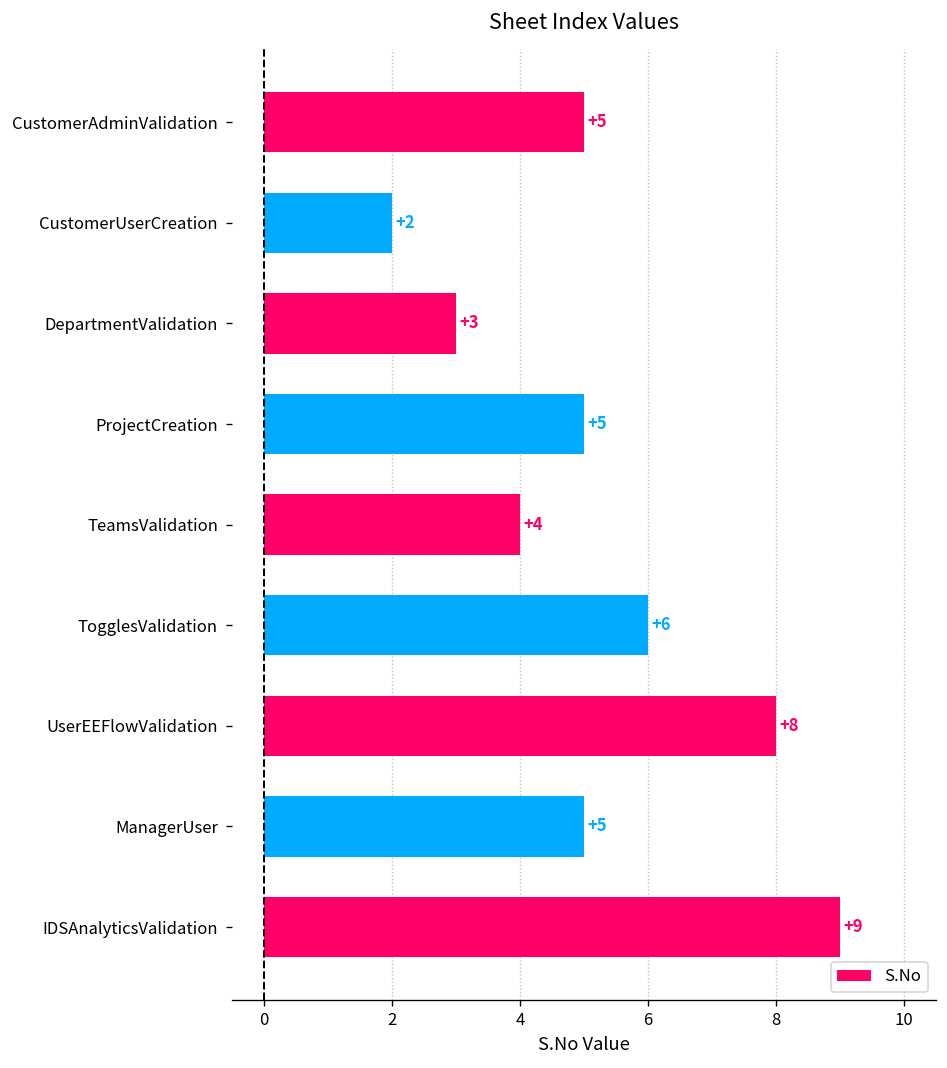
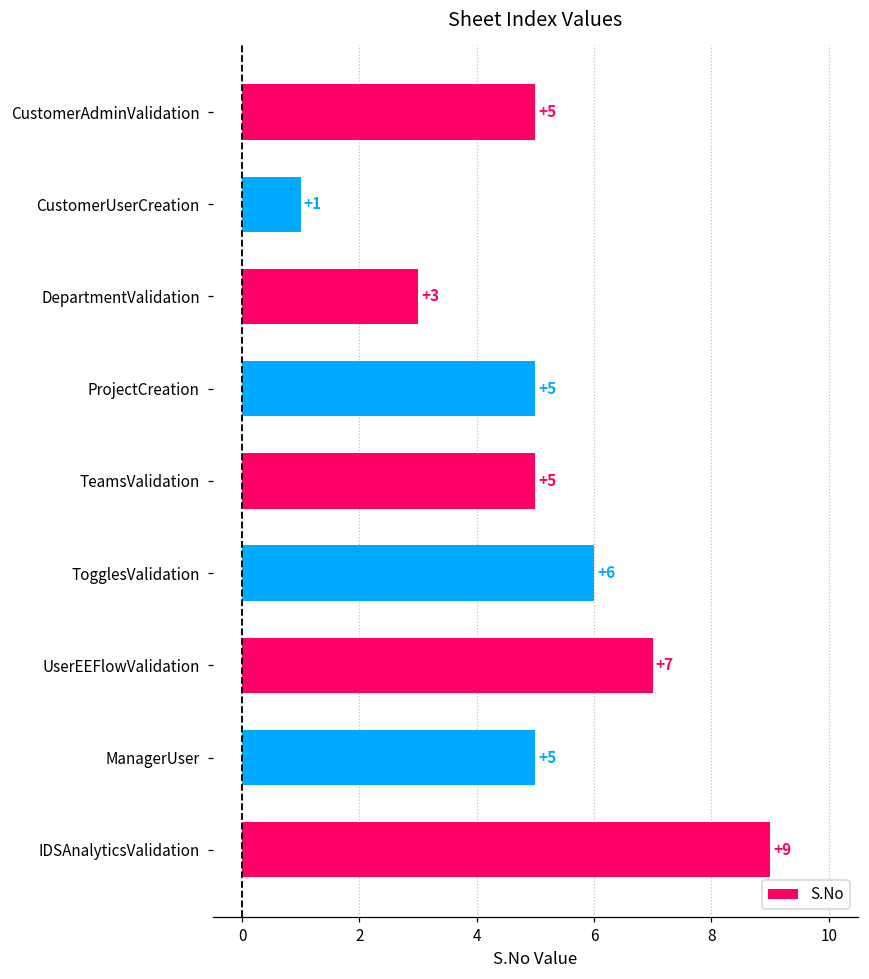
CustomerUserCreation: +2 -> +1
TeamsValidation: +4 -> +5
UserEEFlowValidation: +8 -> +7
